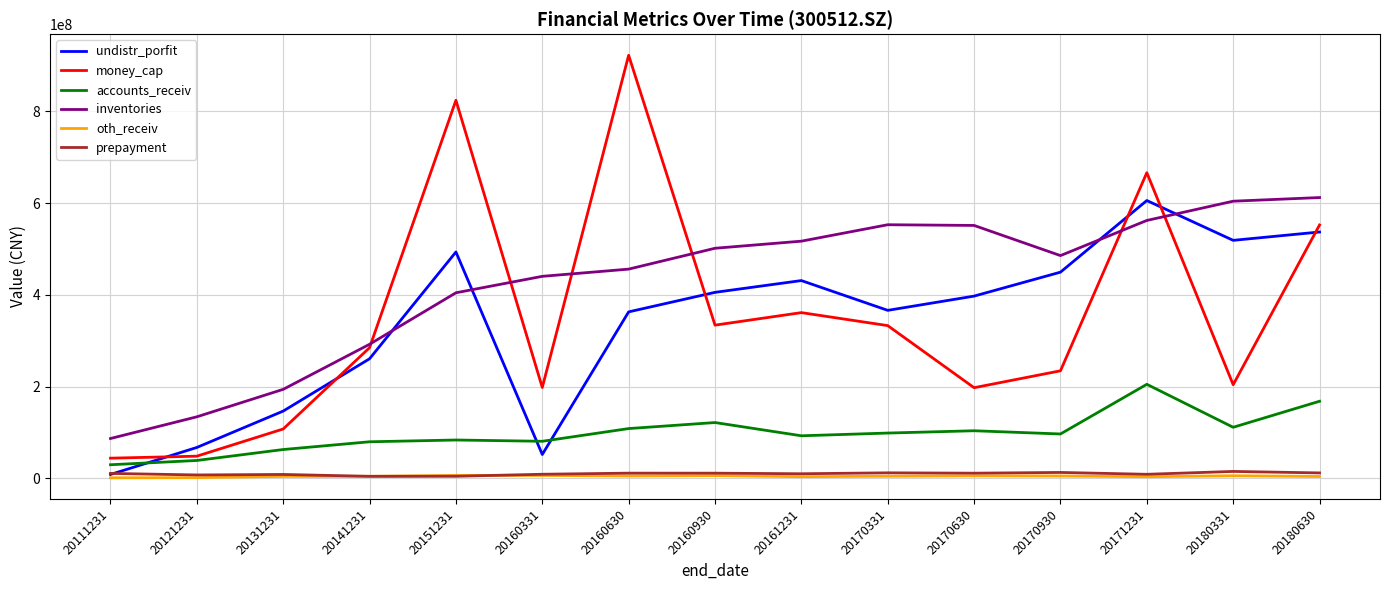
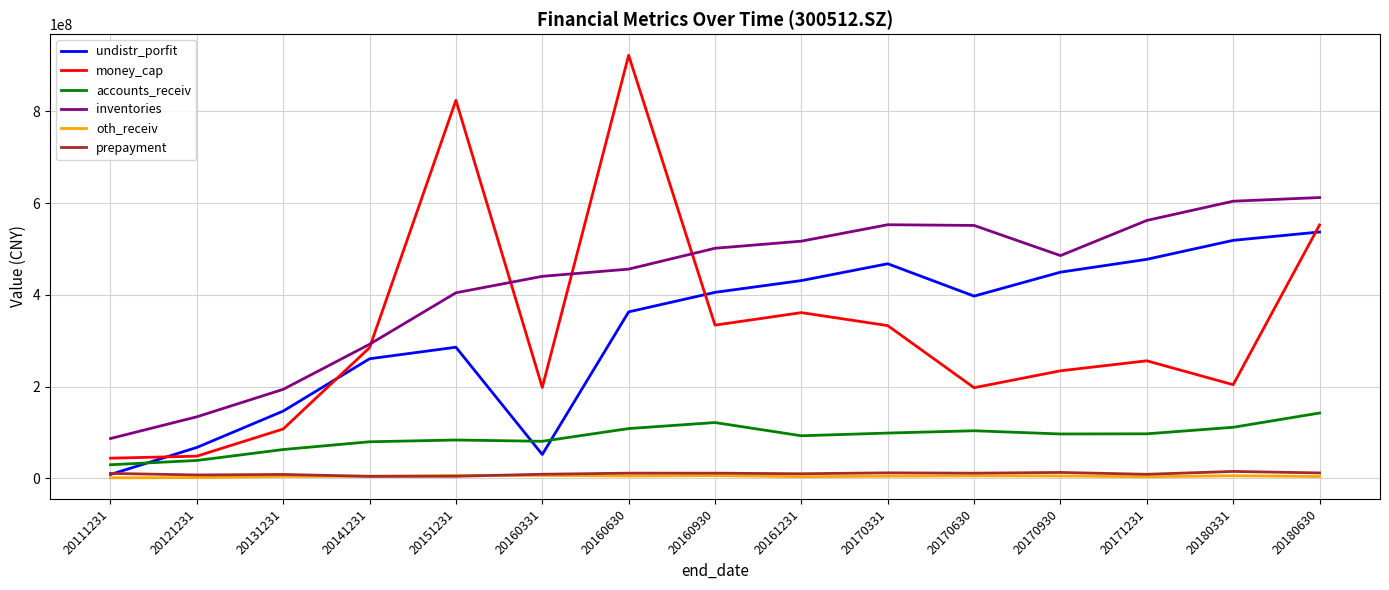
undistr_porfit, 20151231: 490000000 -> 290000000
undistr_porfit, 20170331: 370000000 -> 470000000
undistr_porfit, 20171231: 610000000 -> 480000000
money_cap, 20171231: 670000000 -> 260000000
accounts_receiv, 20171231: 210000000 -> 100000000
accounts_receiv, 20180630: 170000000 -> 140000000
